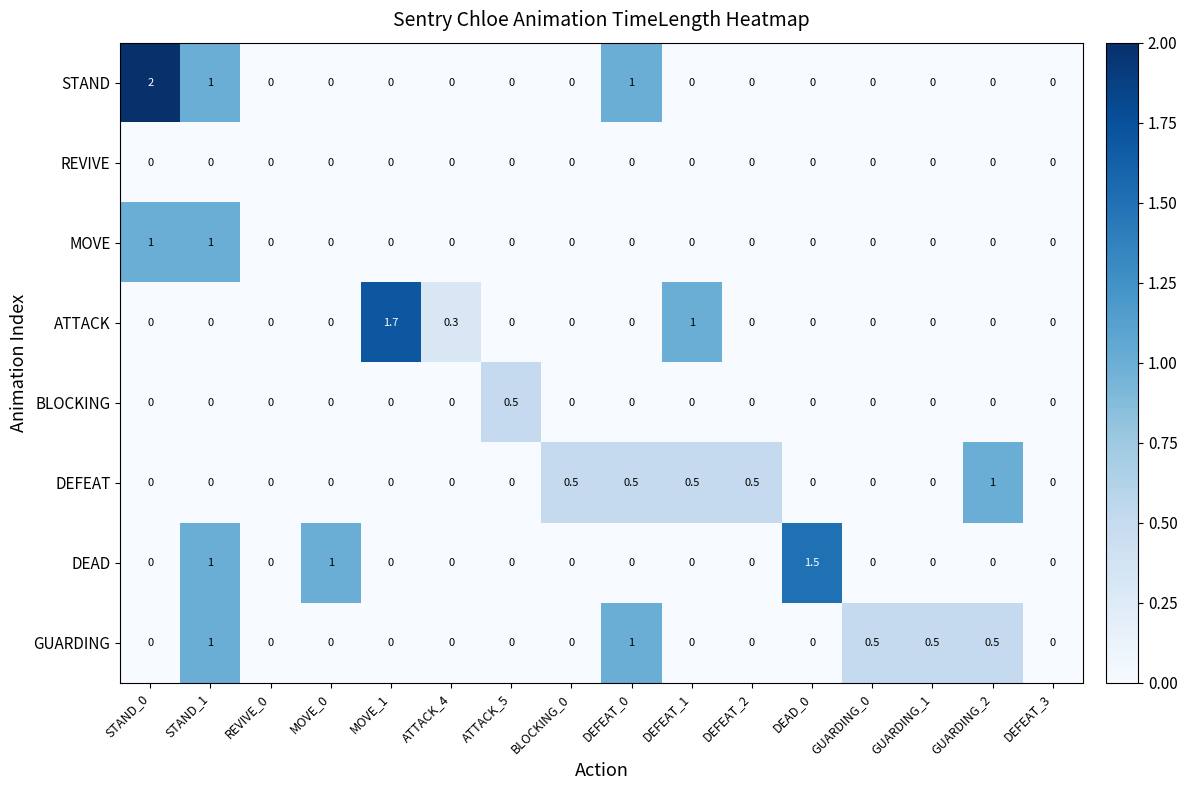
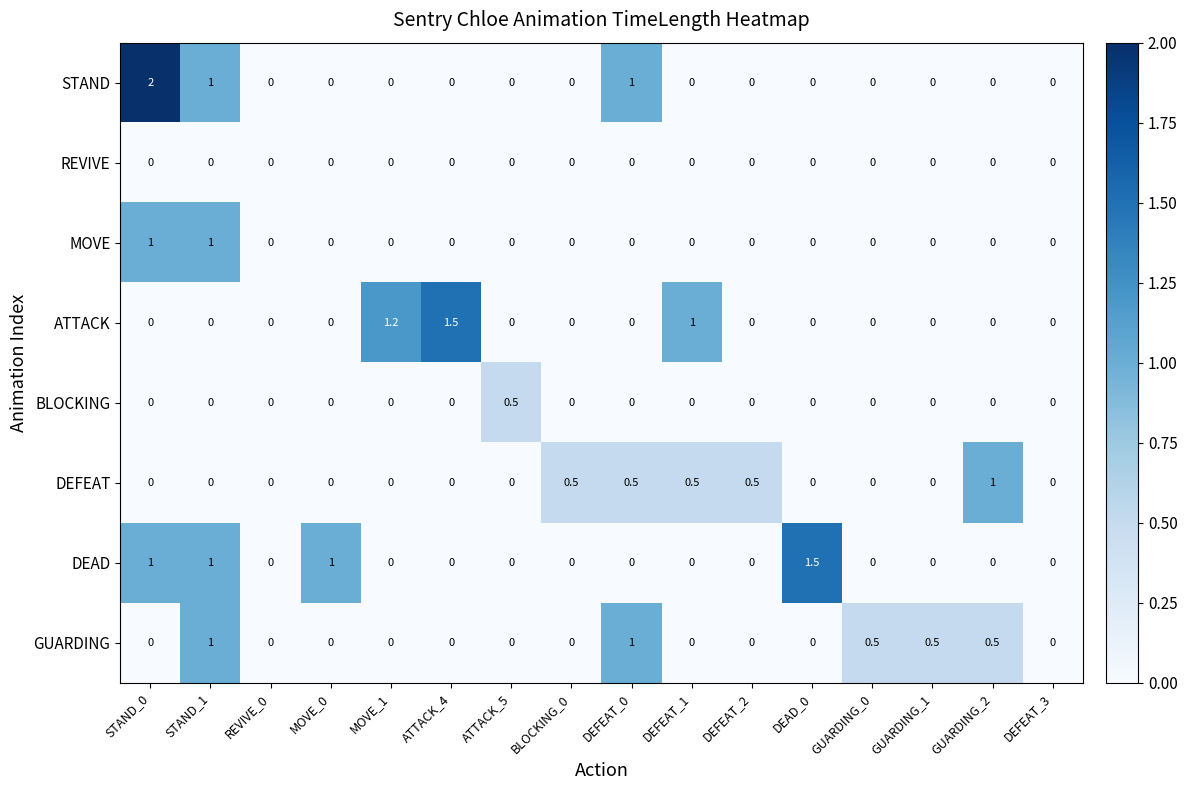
ATTACK, MOVE_1: 1.7 -> 1.2
ATTACK, ATTACK_4: 0.3 -> 1.5
DEAD, STAND_0: 0 -> 1
